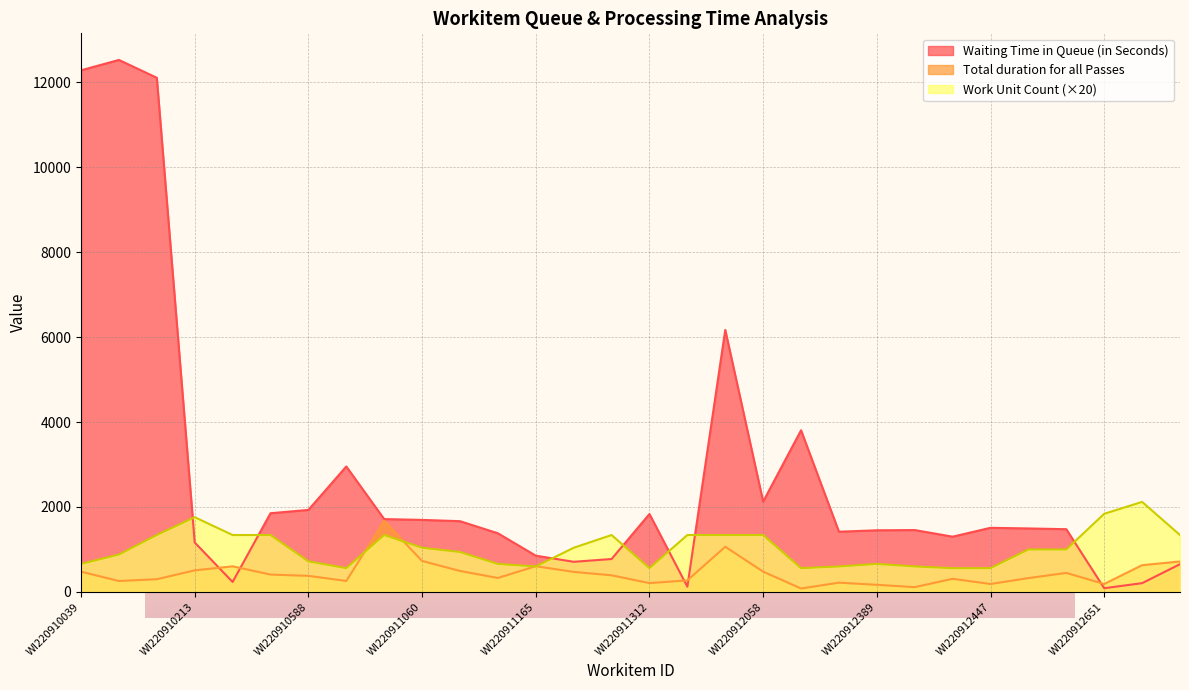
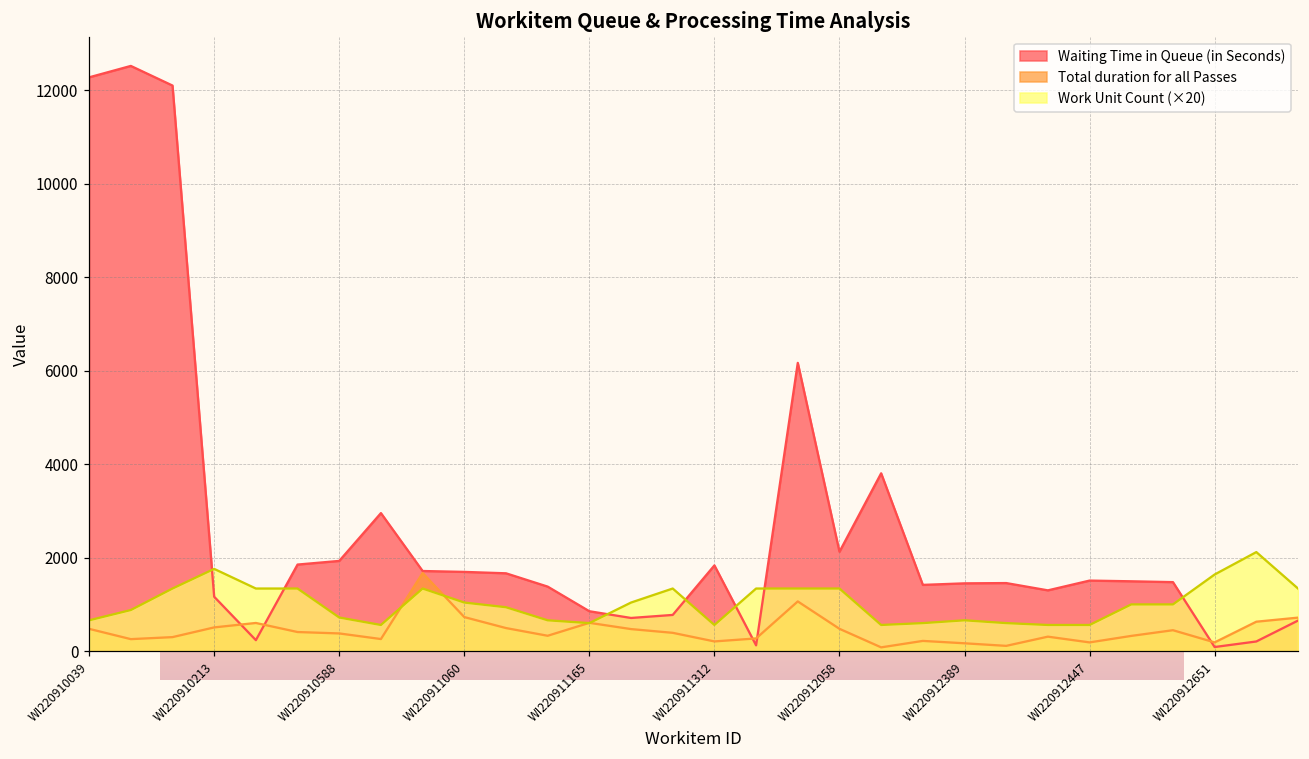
Workitem Queue & Processing Time Analysis, Work Unit Count (×20), WI220912651: 1800 -> 1600
